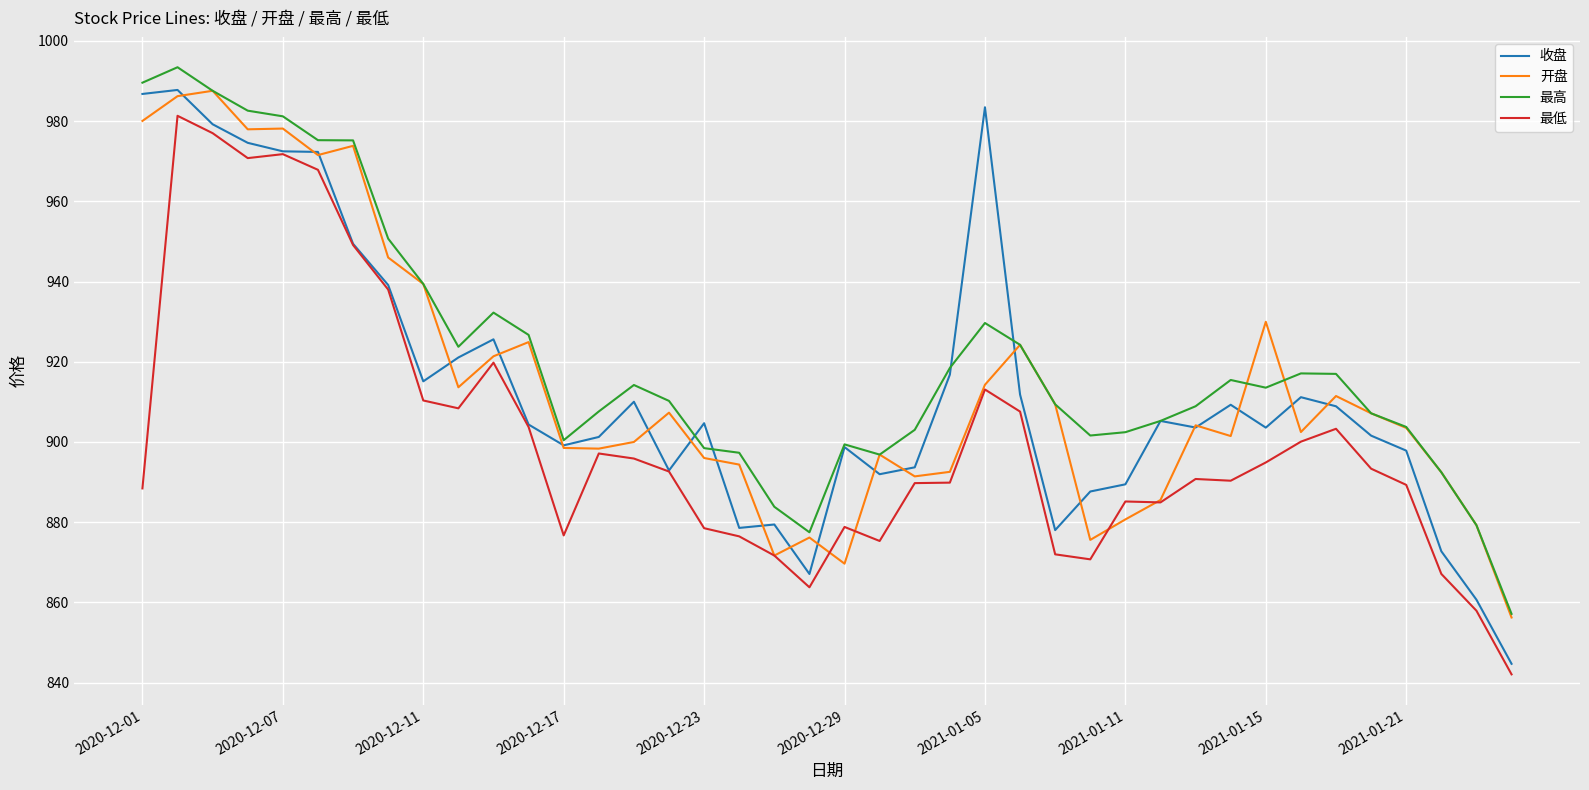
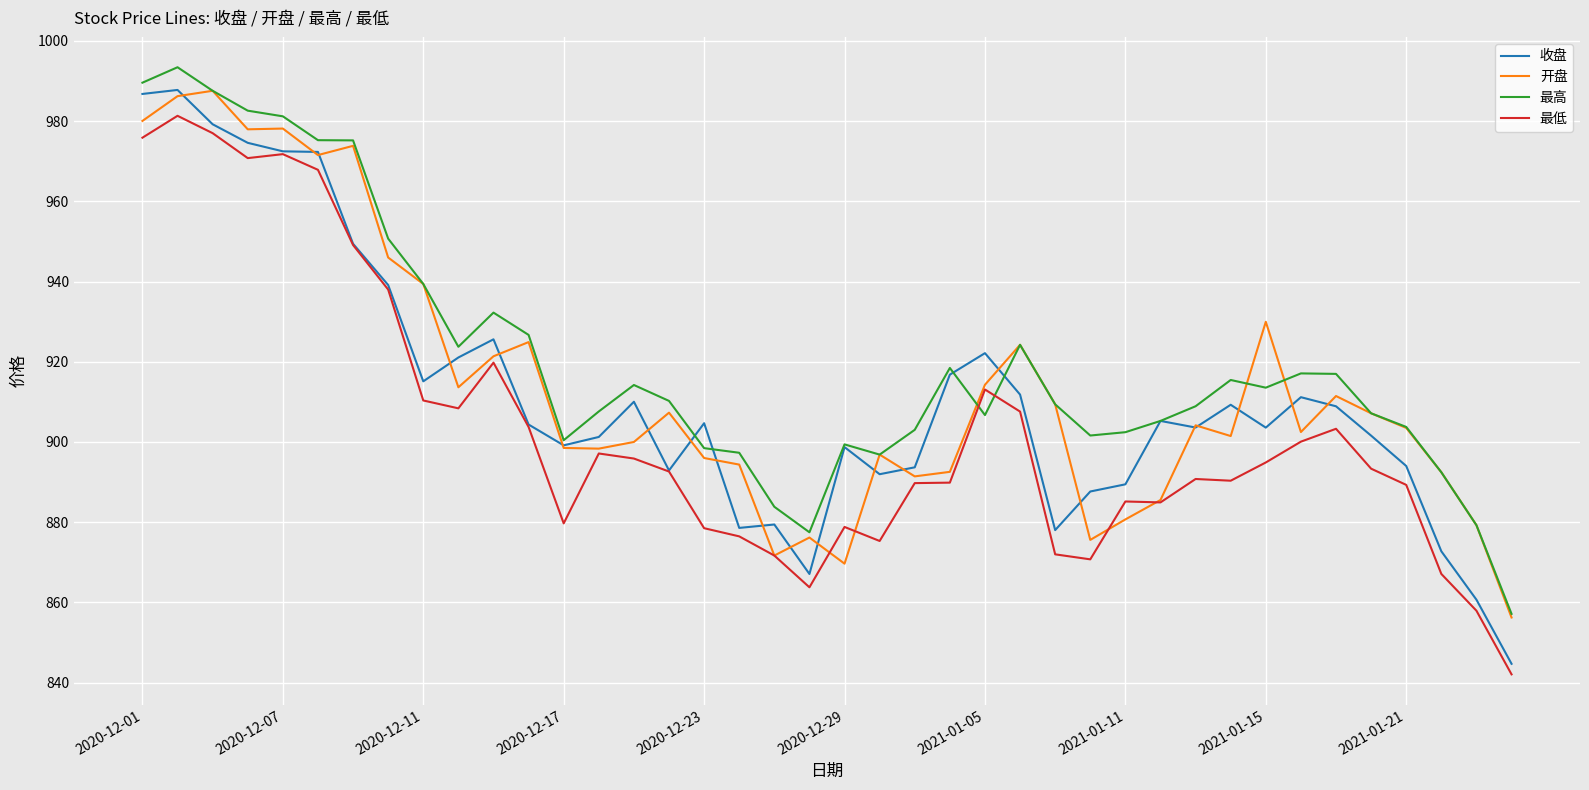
最低, 2020-12-01: 888 -> 976
最低, 2020-12-17: 877 -> 880
收盘, 2021-01-05: 983 -> 922
最高, 2021-01-05: 930 -> 907
收盘, 2021-01-21: 898 -> 894
